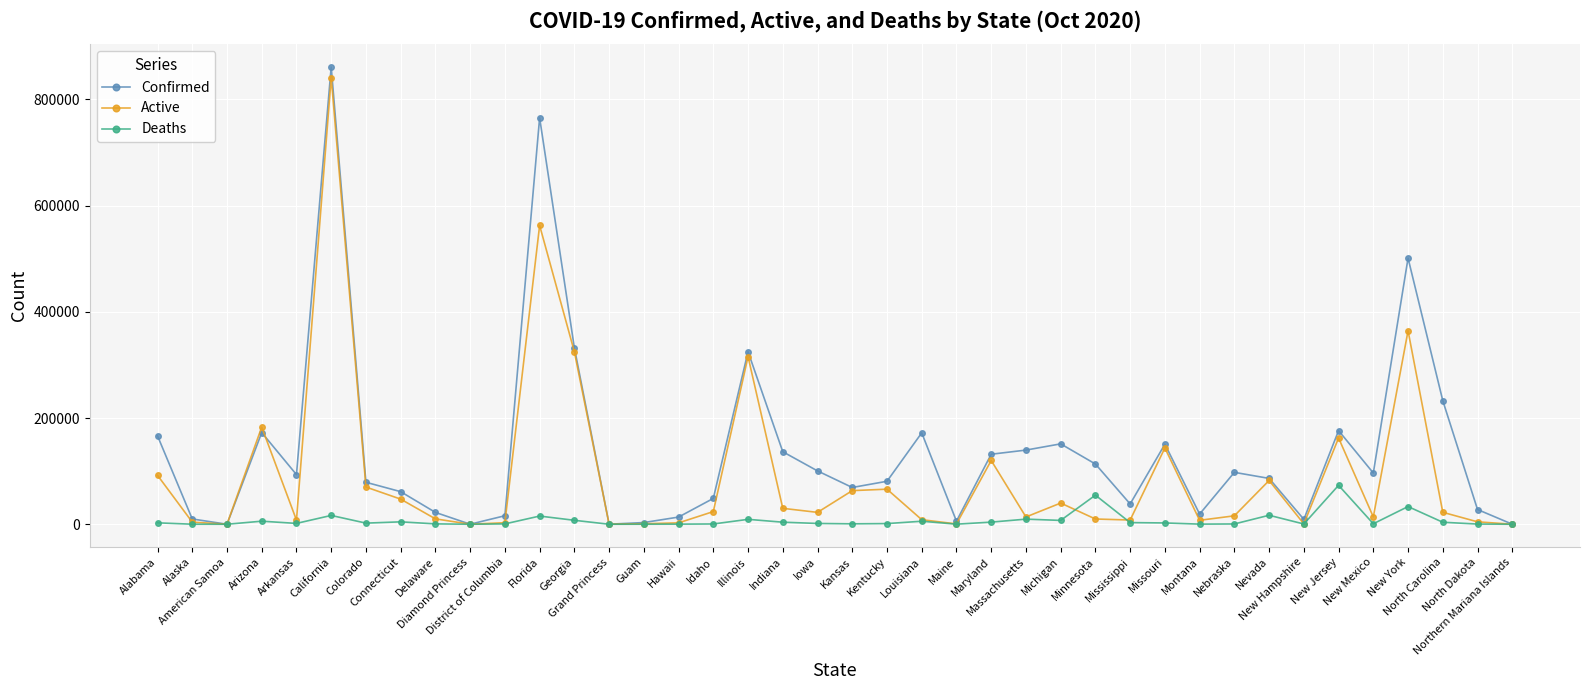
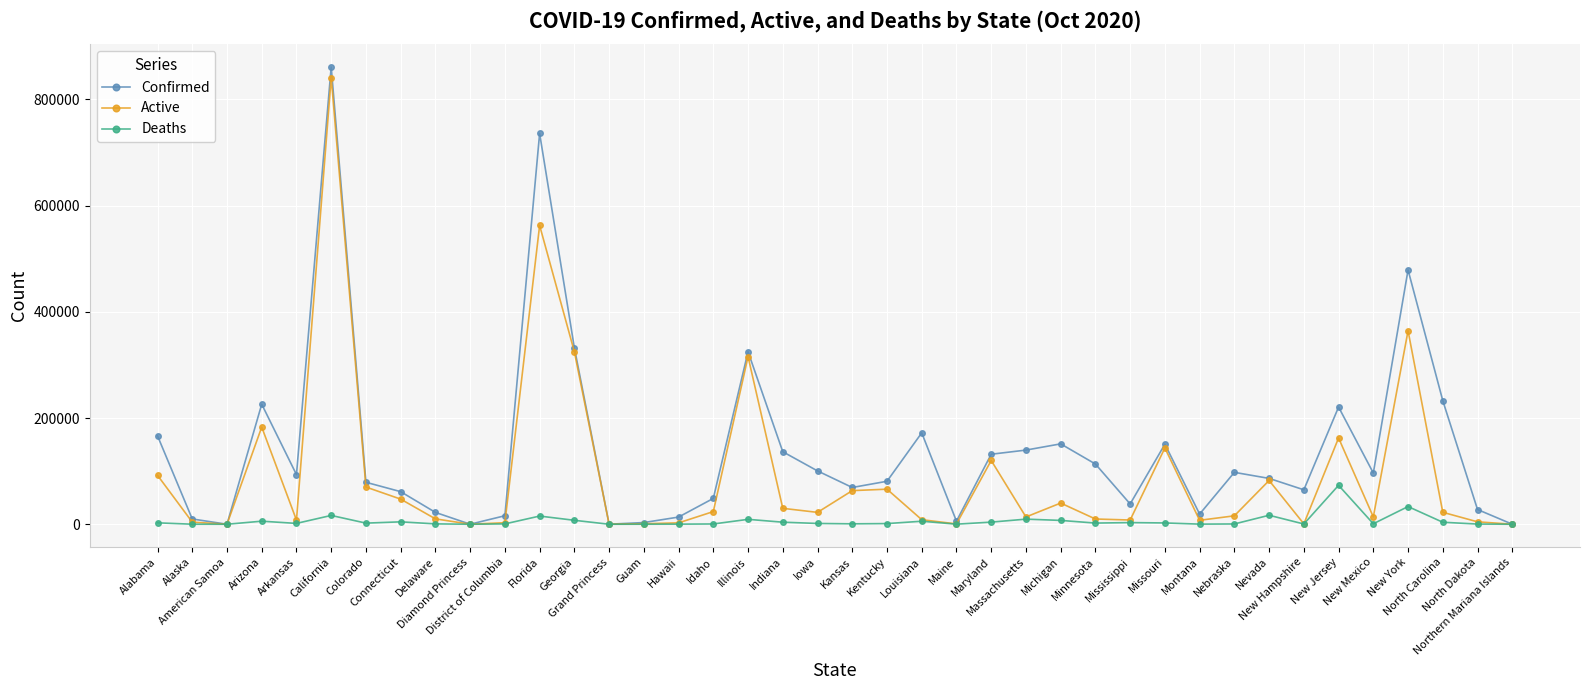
Confirmed, Arizona: 170000 -> 230000
Confirmed, Florida: 770000 -> 740000
Deaths, Minnesota: 50000 -> 0
Confirmed, New Hampshire: 10000 -> 60000
Confirmed, New Jersey: 180000 -> 220000
Confirmed, New York: 500000 -> 480000
